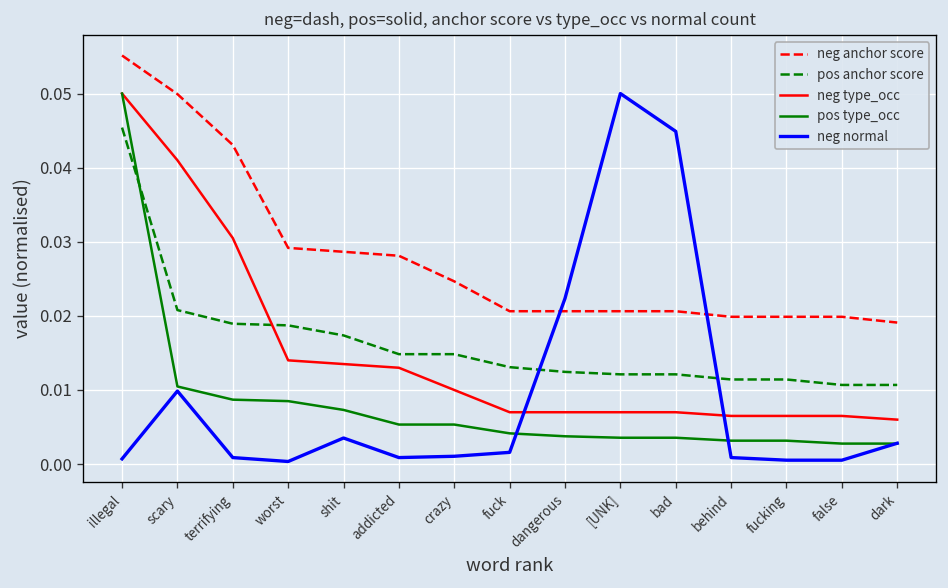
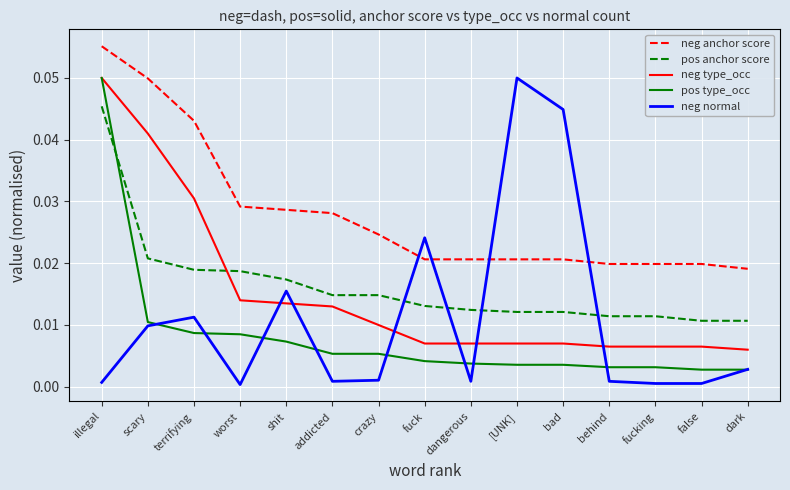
neg normal, terrifying: 0.001 -> 0.011
neg normal, shit: 0.004 -> 0.015
neg normal, fuck: 0.002 -> 0.024
neg normal, dangerous: 0.022 -> 0.001
